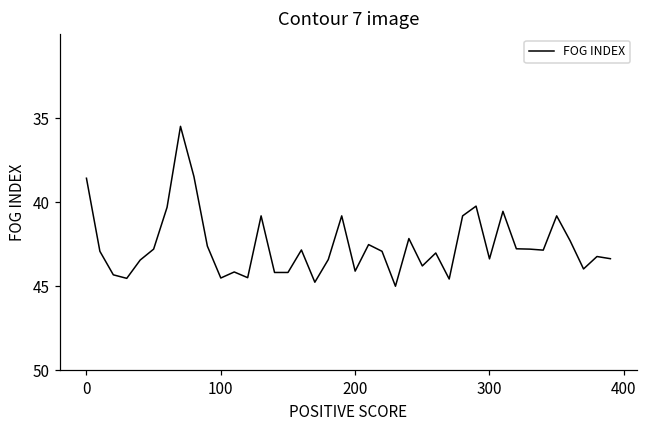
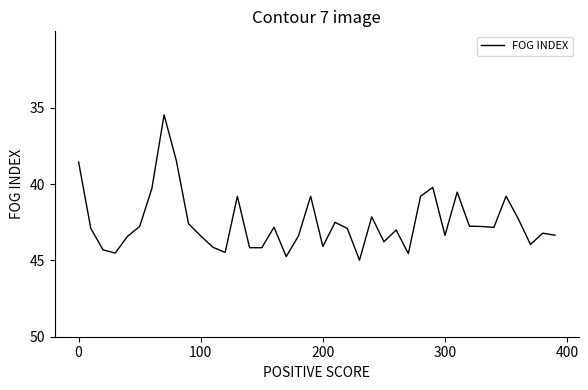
100: 44.5 -> 43.4
